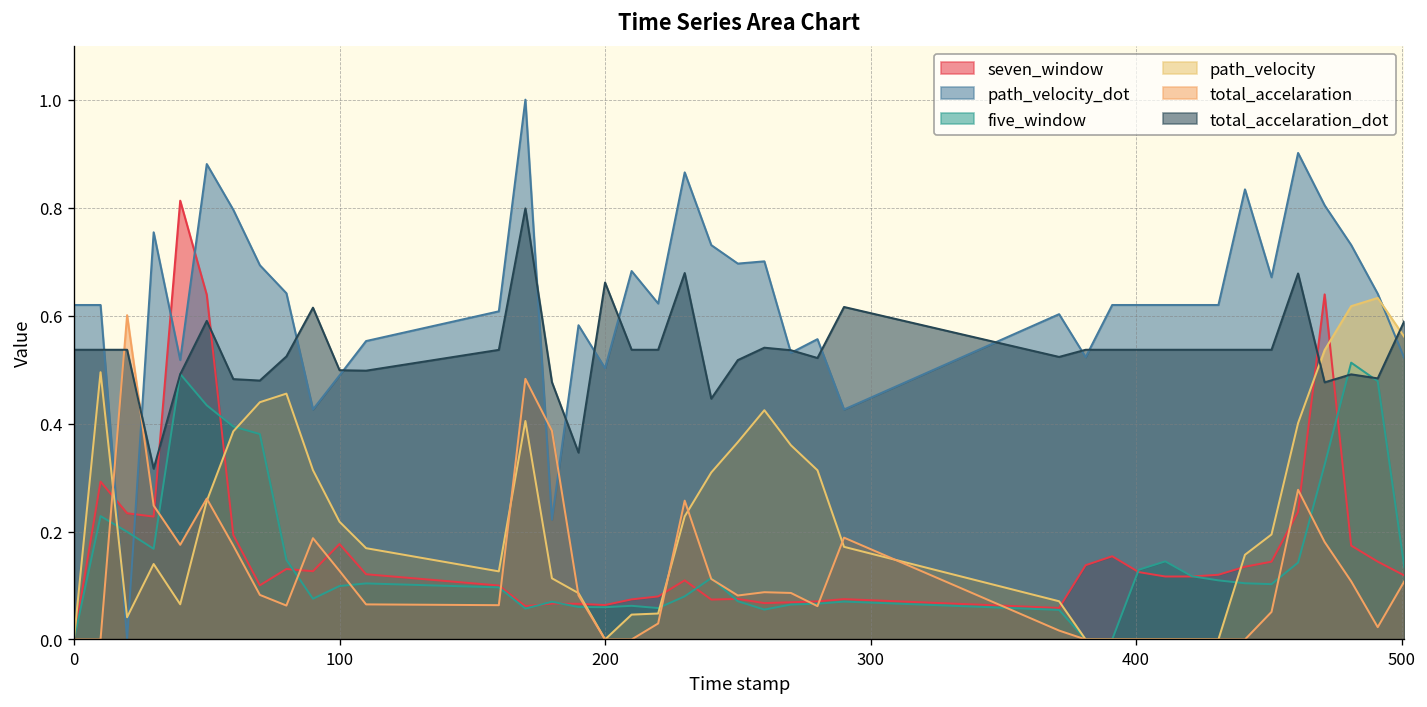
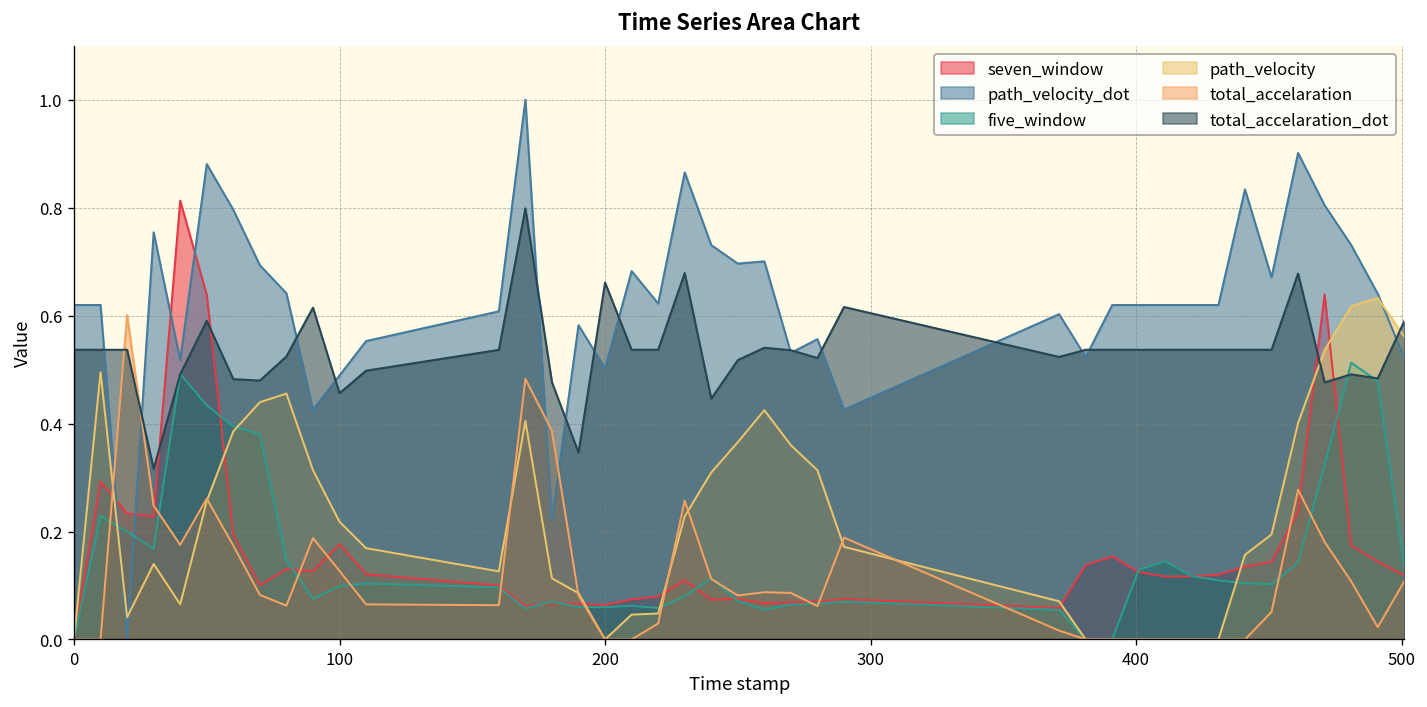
total_accelaration_dot, 100: 0.50 -> 0.46
